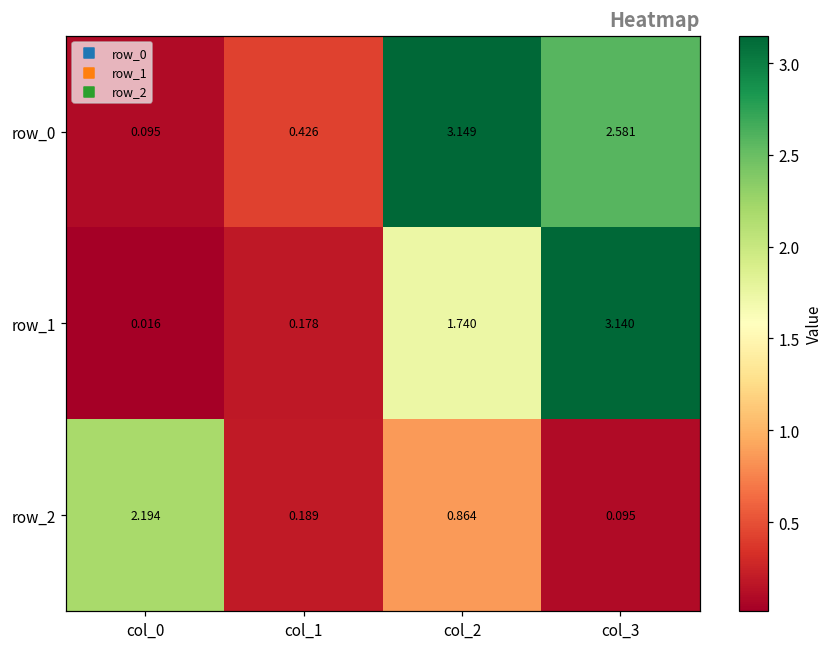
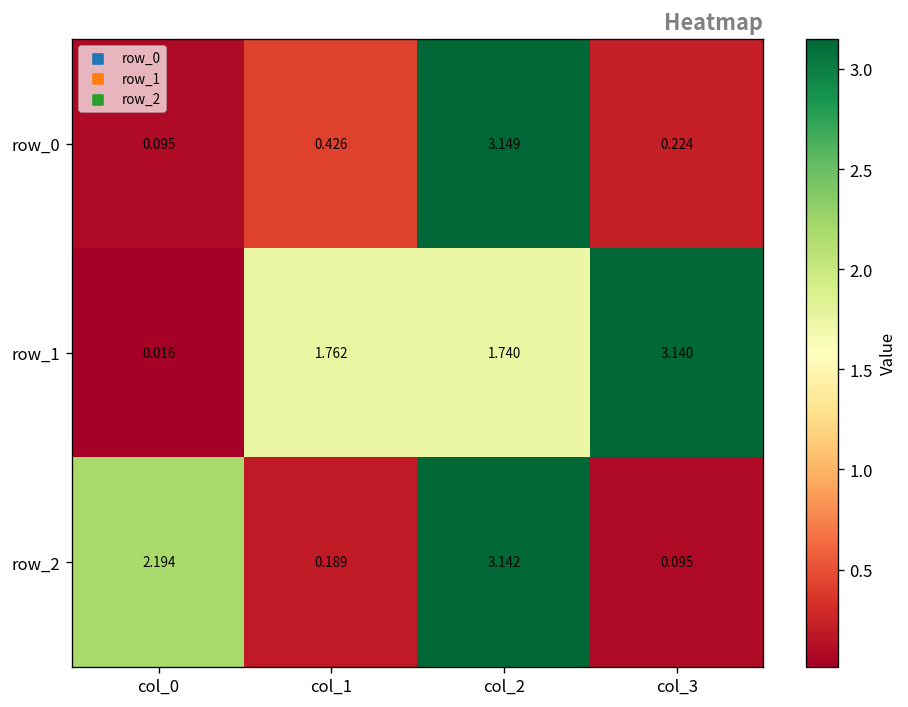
row_0, col_3: 2.581 -> 0.224
row_1, col_1: 0.178 -> 1.762
row_2, col_2: 0.864 -> 3.142
